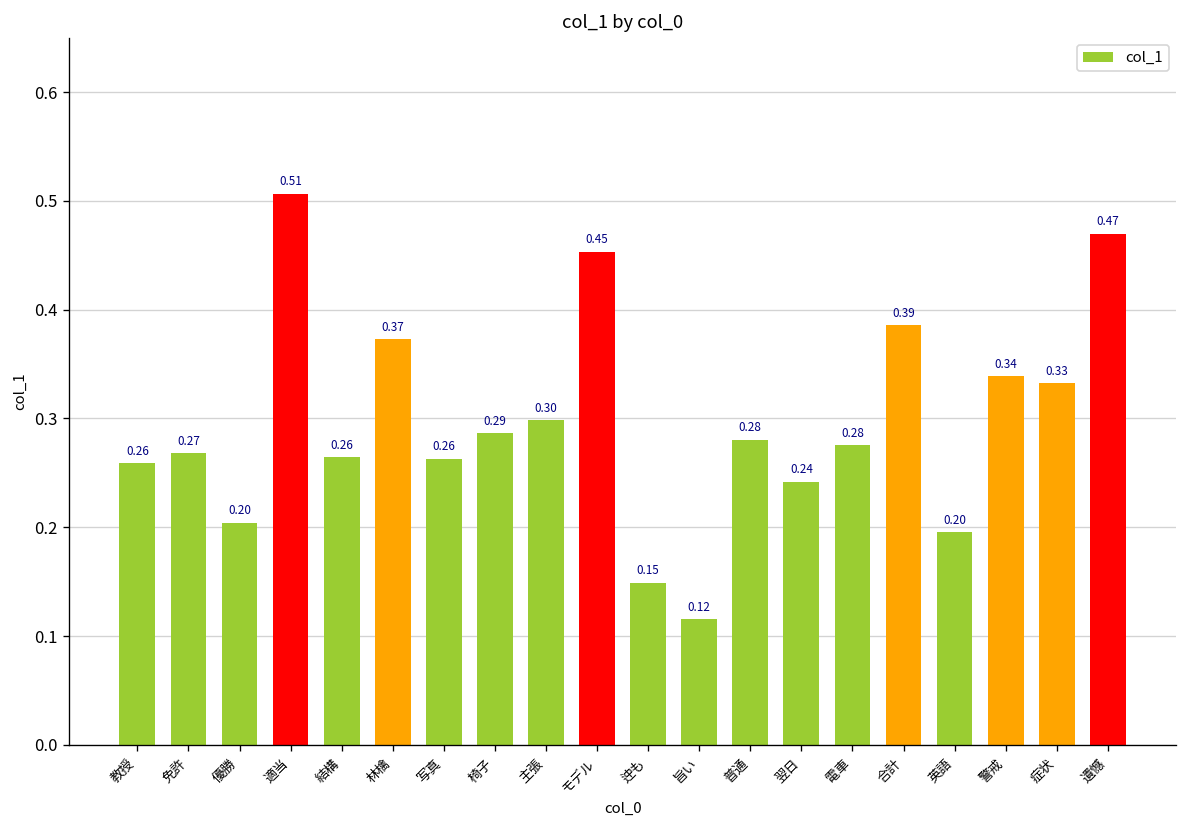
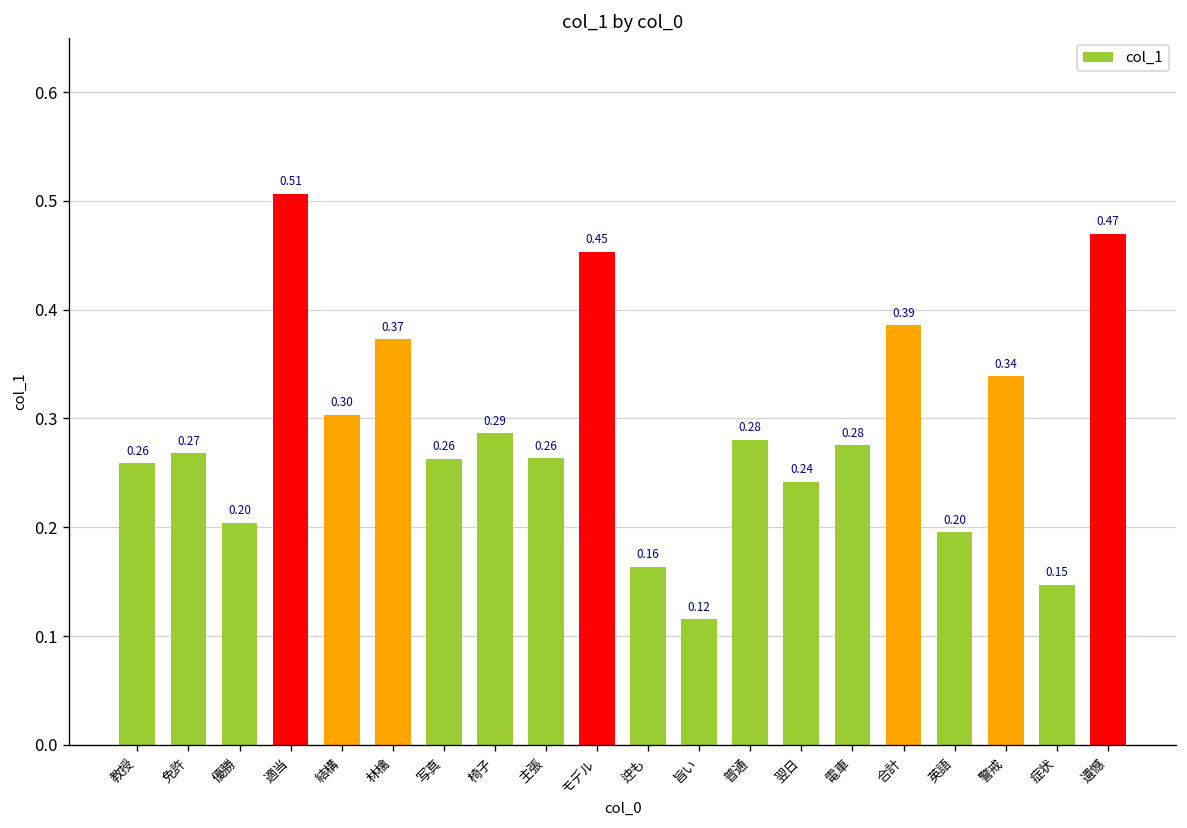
結構: 0.26 -> 0.30
主張: 0.30 -> 0.26
迚も: 0.15 -> 0.16
症状: 0.33 -> 0.15
